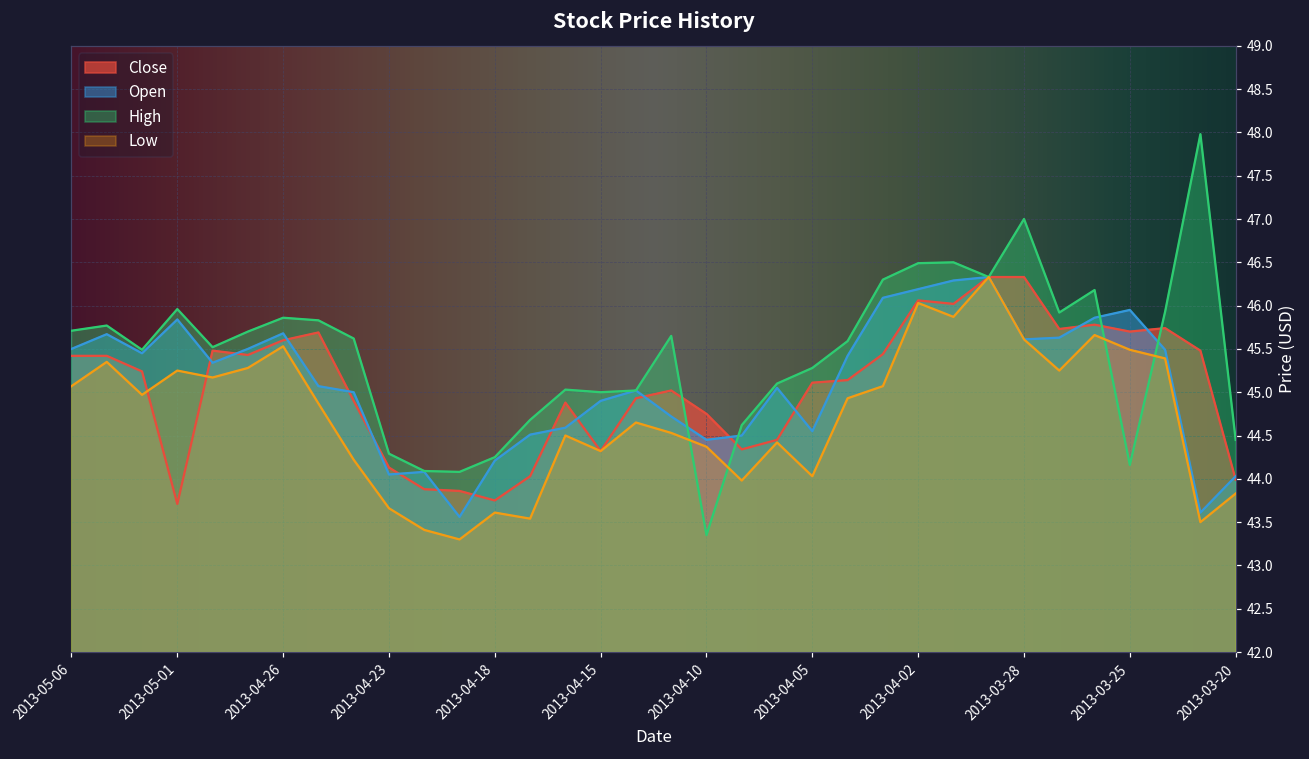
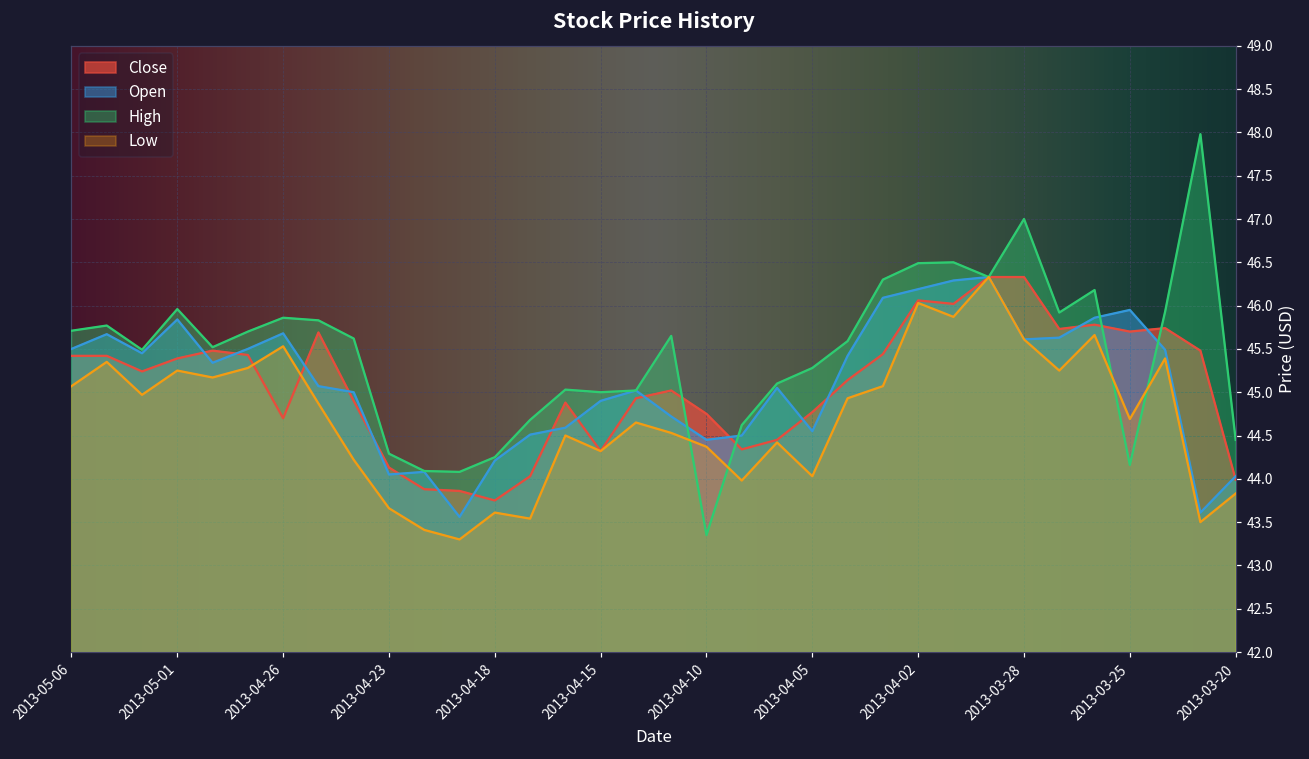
Close, 2013-05-01: 43.7 -> 45.4
Close, 2013-04-26: 45.6 -> 44.7
Close, 2013-04-05: 45.1 -> 44.8
Low, 2013-03-25: 45.5 -> 44.7
